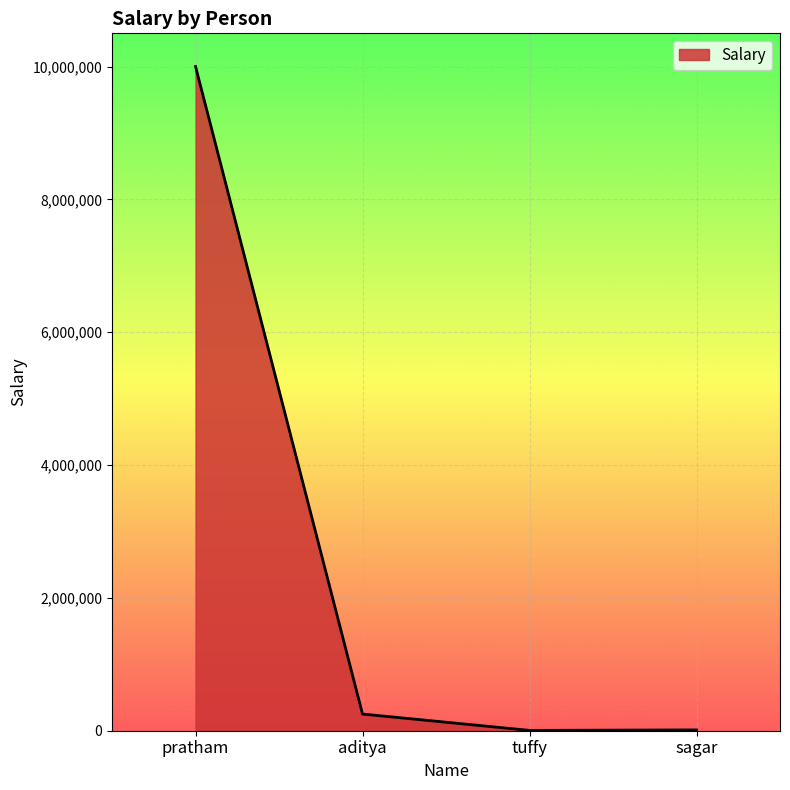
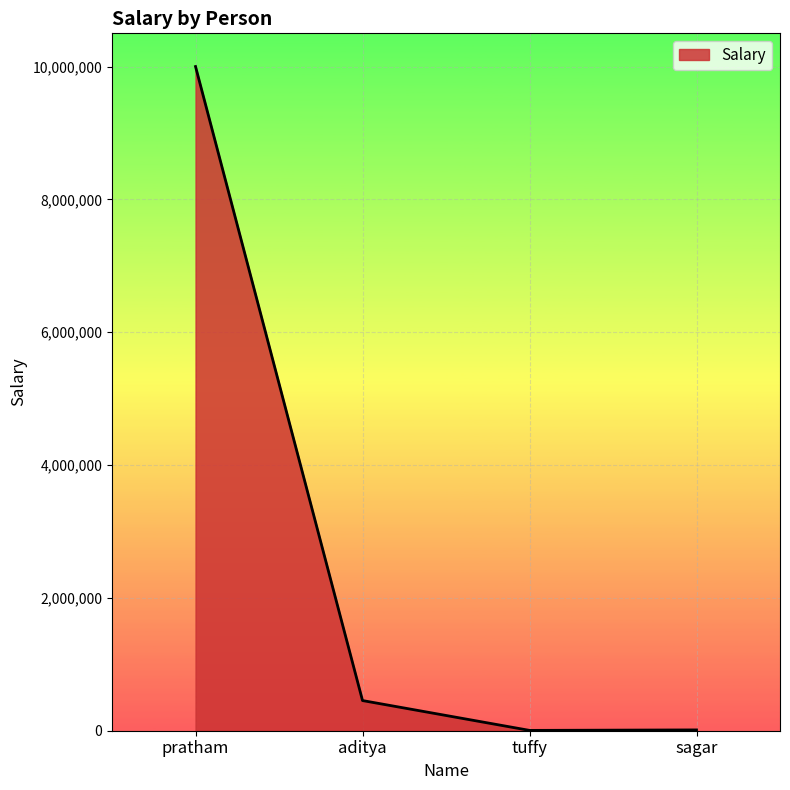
aditya: 300,000 -> 500,000
